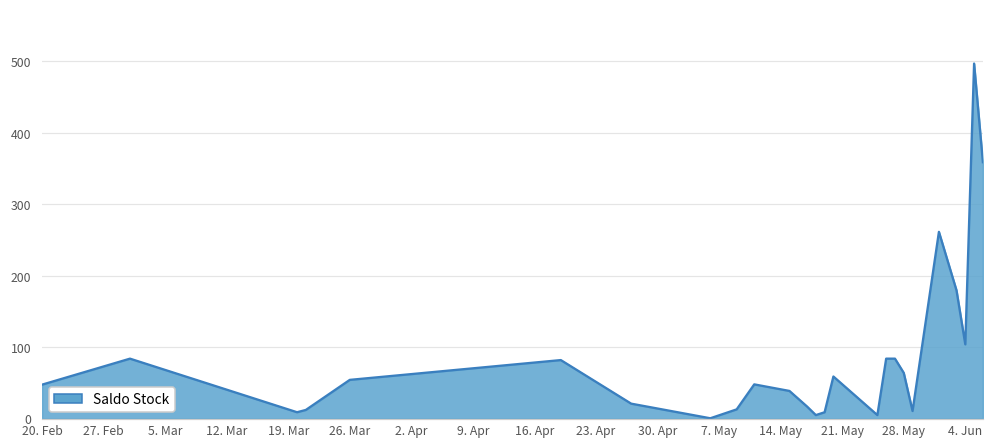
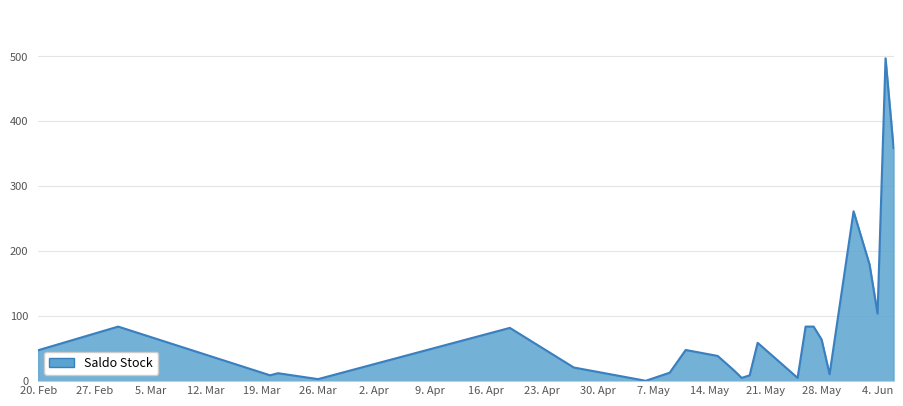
26. Mar: 50 -> 0
